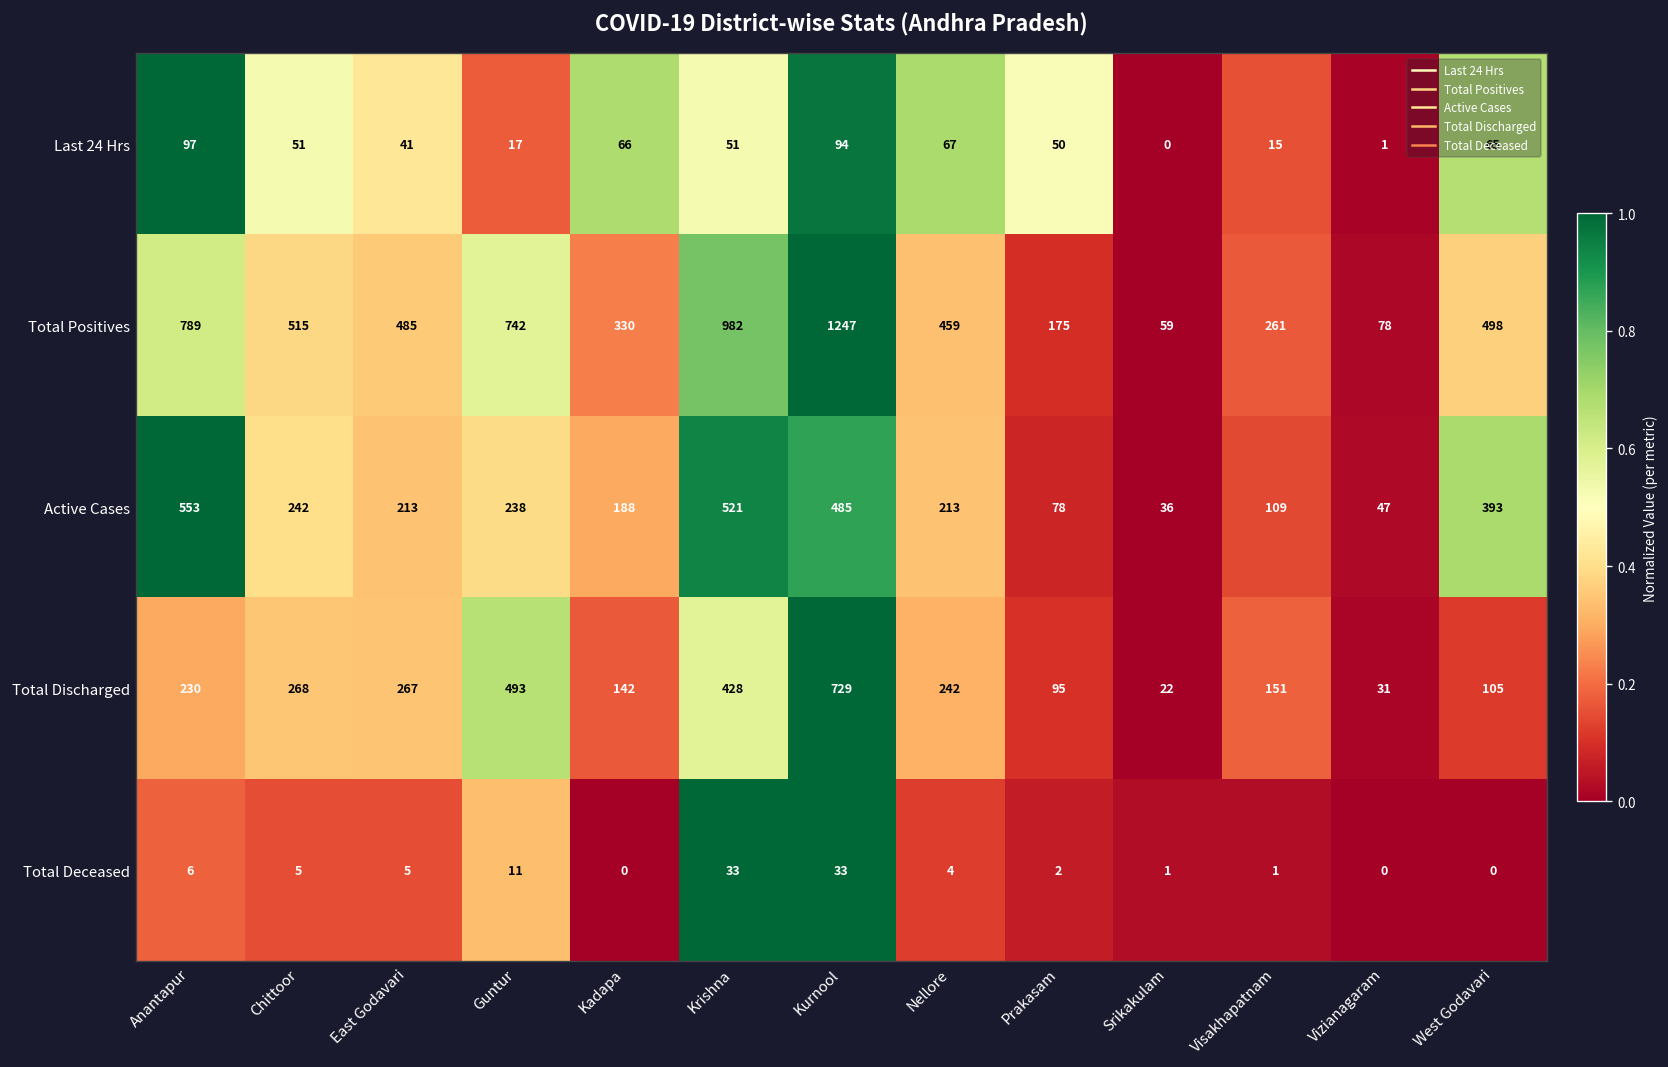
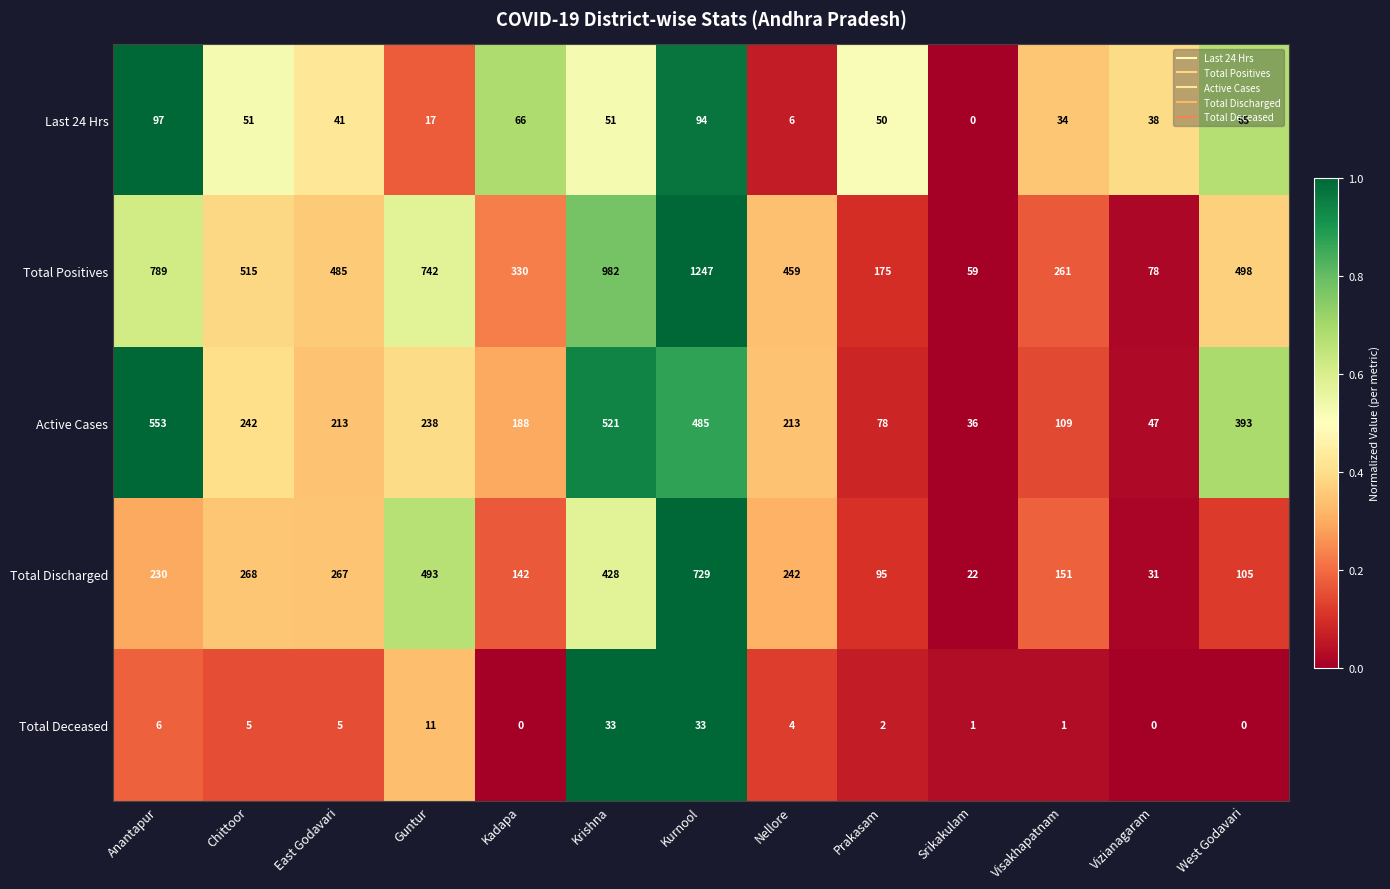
Last 24 Hrs, Nellore: 67 -> 6
Last 24 Hrs, Visakhapatnam: 15 -> 34
Last 24 Hrs, Vizianagaram: 1 -> 38
